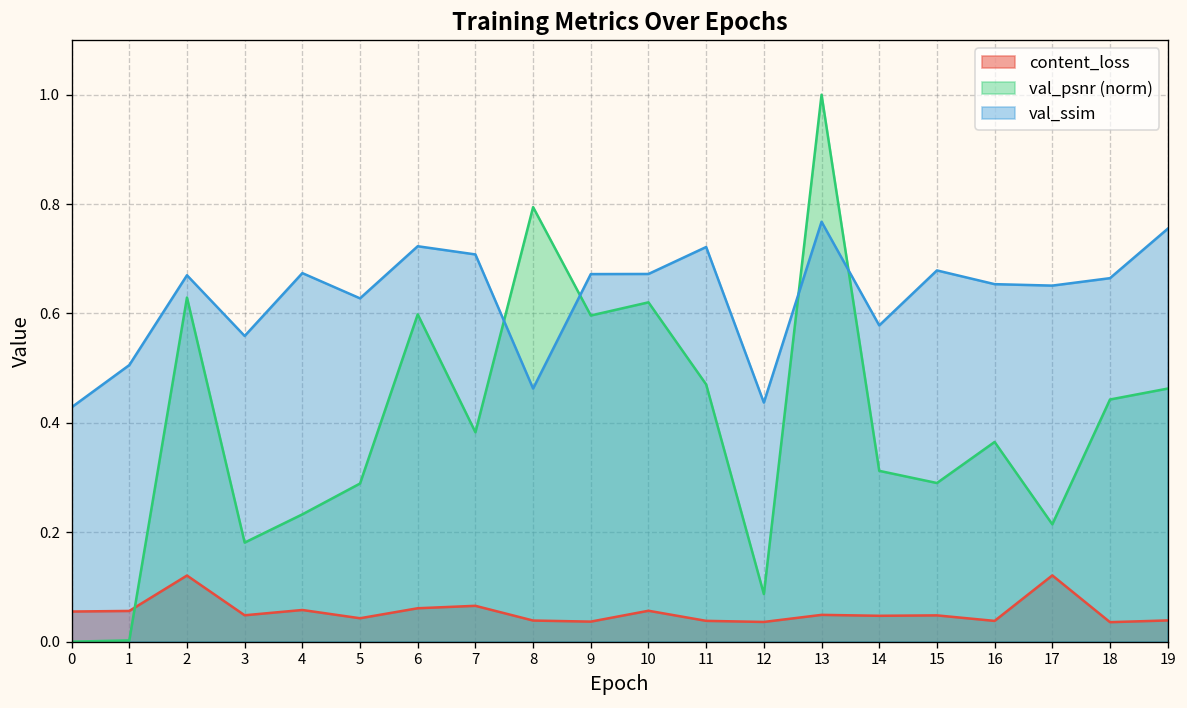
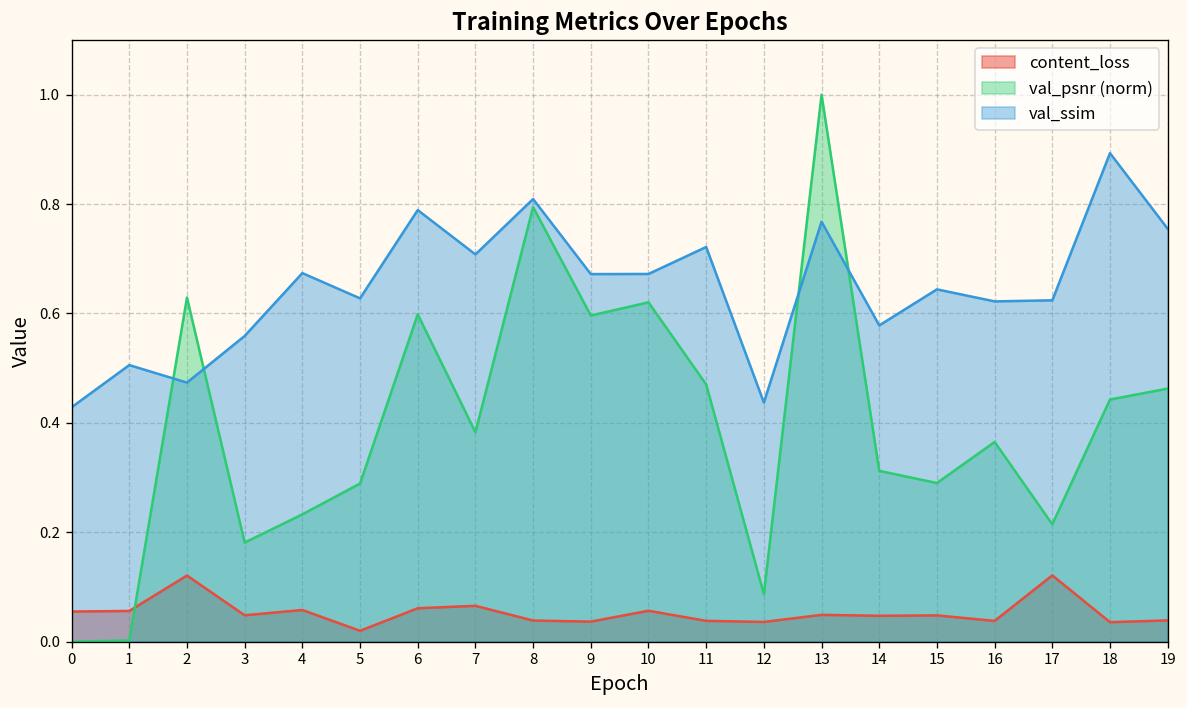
val_ssim, 2: 0.67 -> 0.47
content_loss, 5: 0.04 -> 0.02
val_ssim, 6: 0.72 -> 0.79
val_ssim, 8: 0.46 -> 0.81
val_ssim, 15: 0.68 -> 0.64
val_ssim, 16: 0.65 -> 0.62
val_ssim, 17: 0.65 -> 0.62
val_ssim, 18: 0.66 -> 0.89
